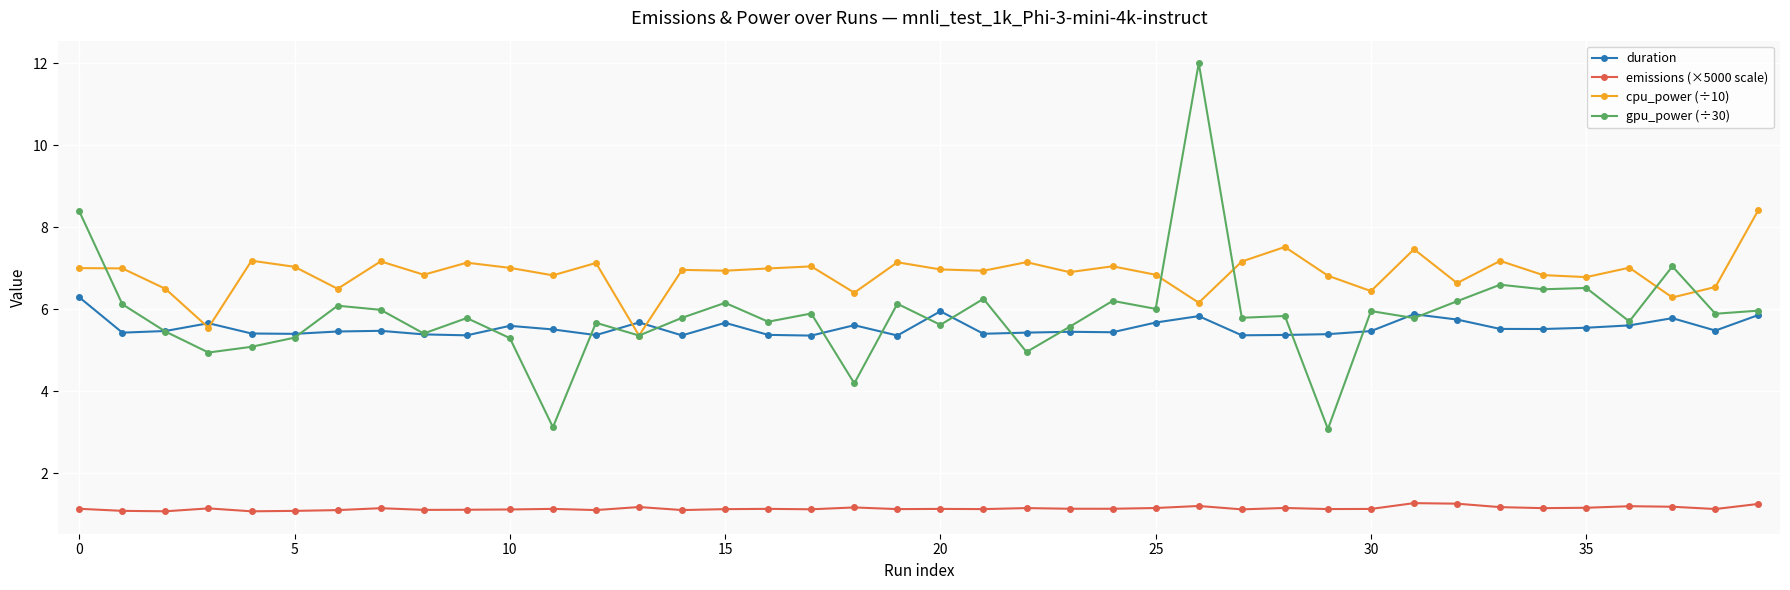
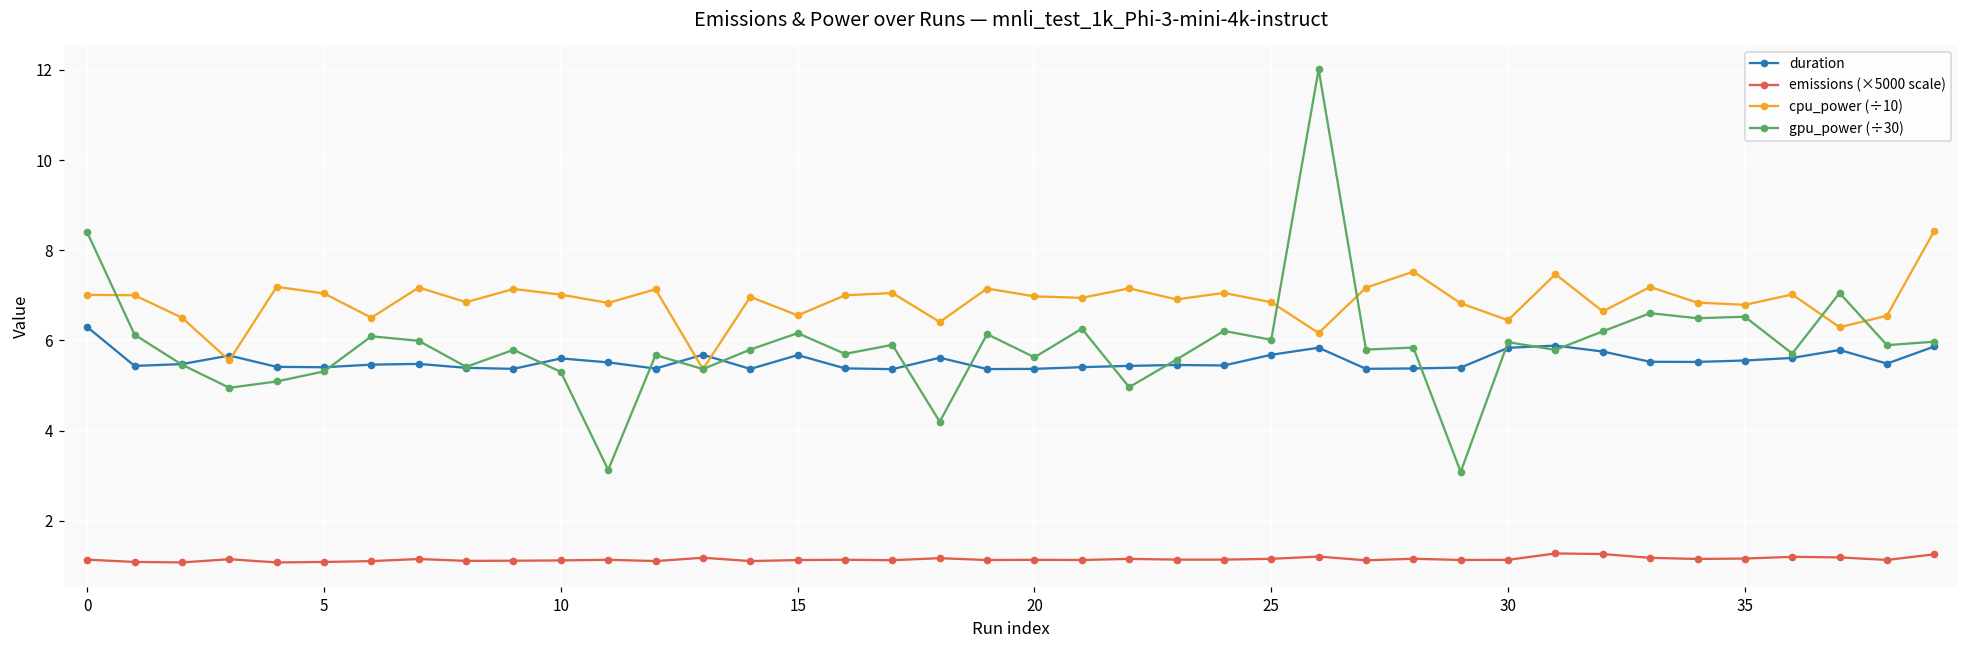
cpu_power (÷10), 15: 6.9 -> 6.6
duration, 20: 6.0 -> 5.4
duration, 30: 5.5 -> 5.8
